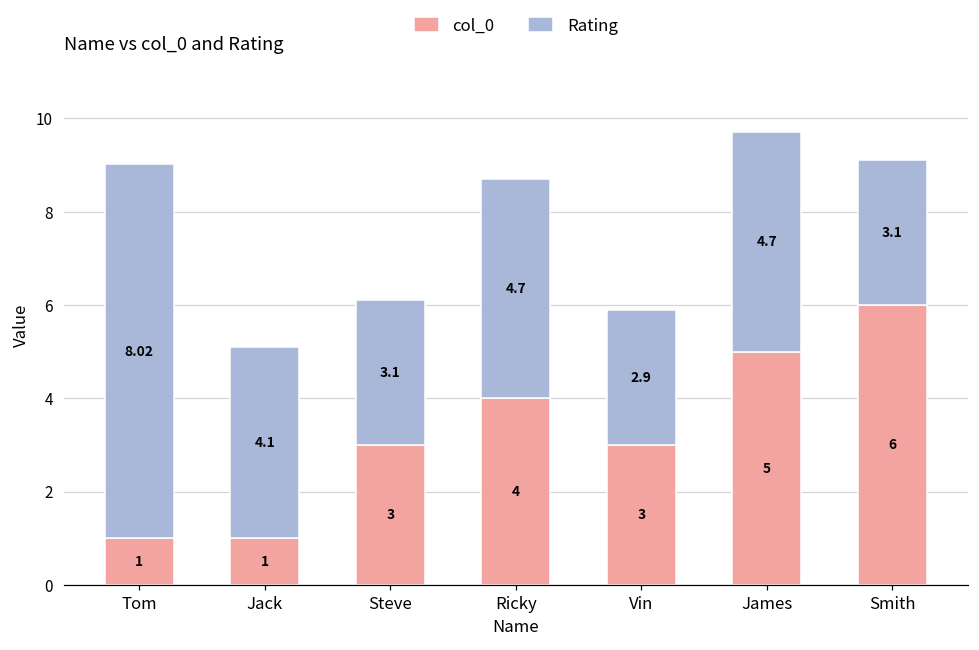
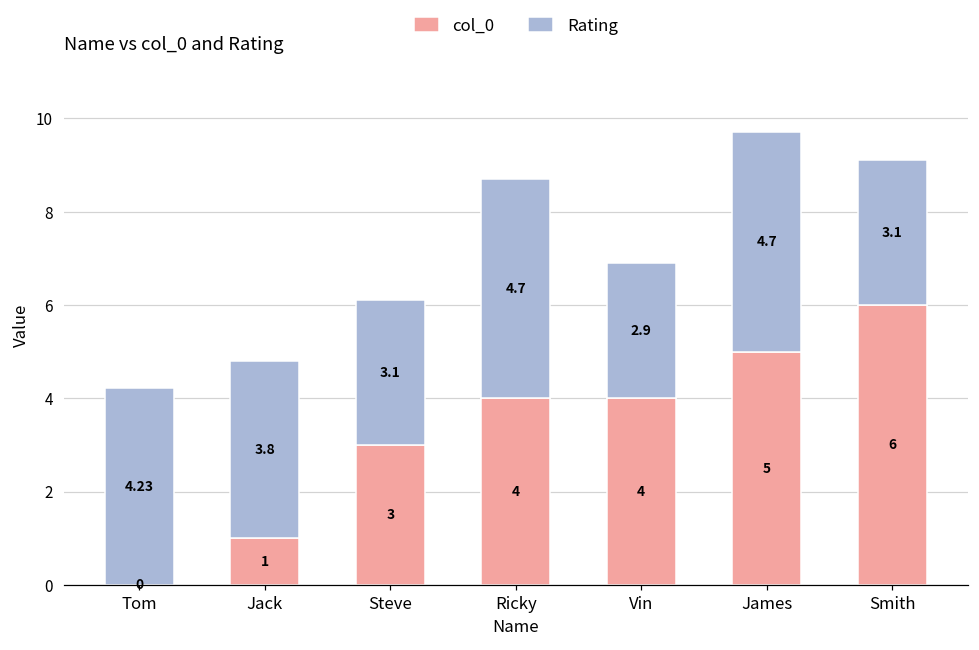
col_0, Tom: 1 -> 0
Rating, Tom: 8.02 -> 4.23
Rating, Jack: 4.1 -> 3.8
col_0, Vin: 3 -> 4
